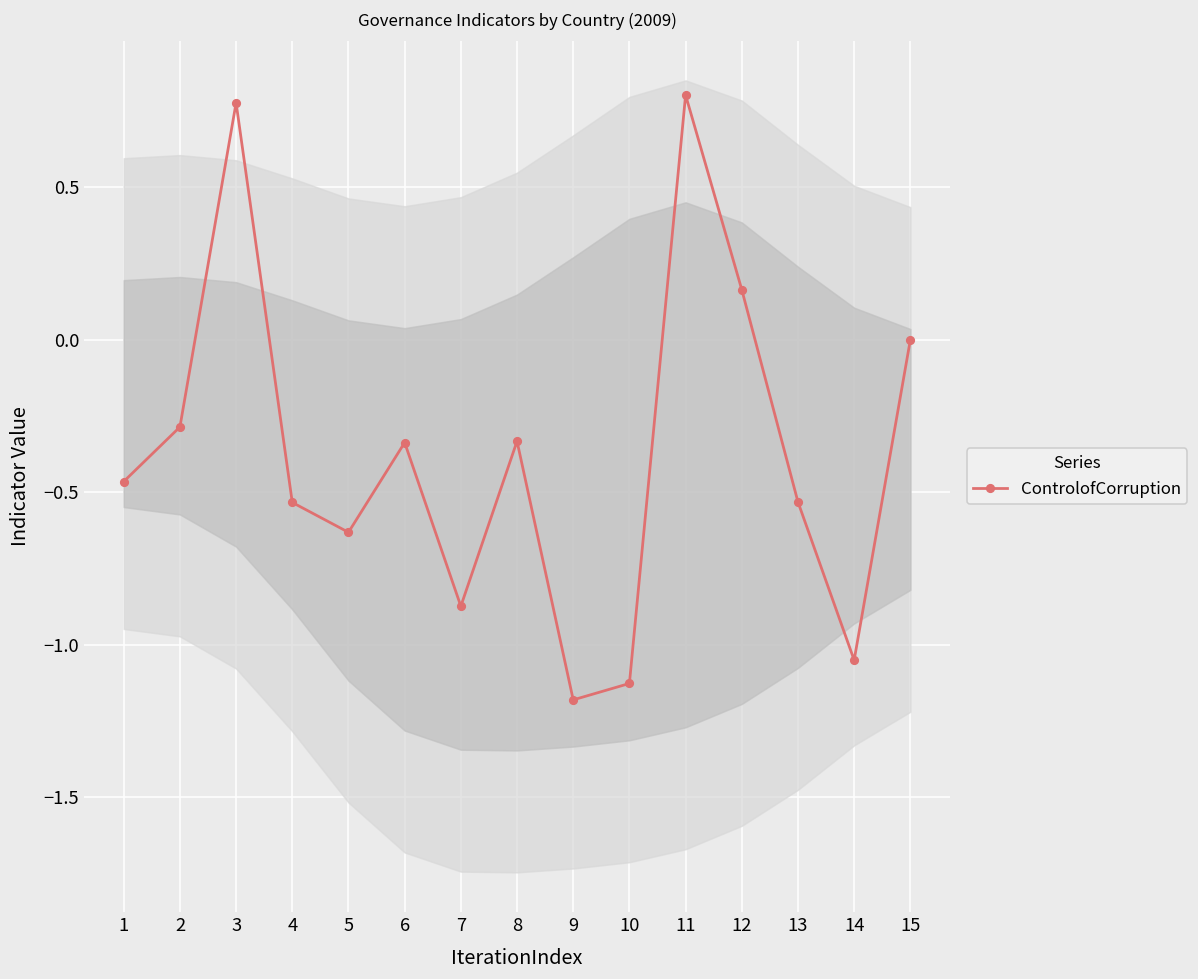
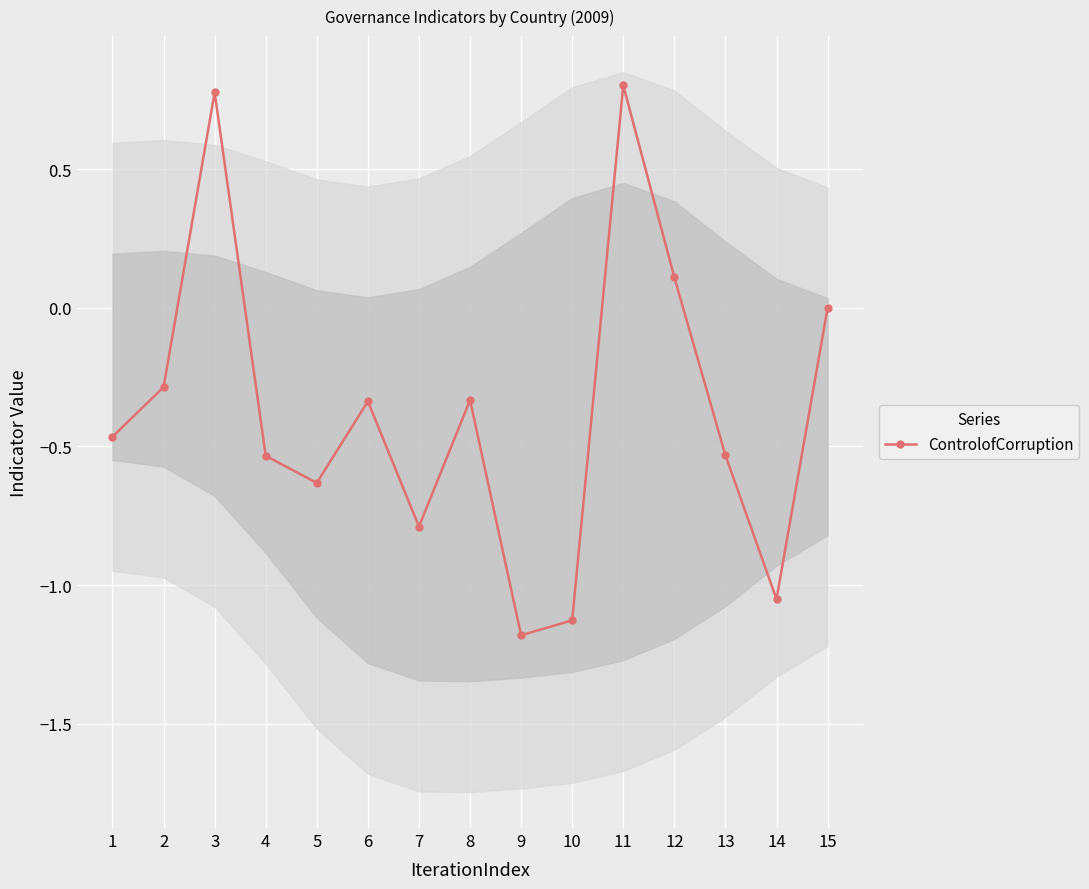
ControlofCorruption, 7: -0.87 -> -0.79
ControlofCorruption, 12: 0.16 -> 0.11
